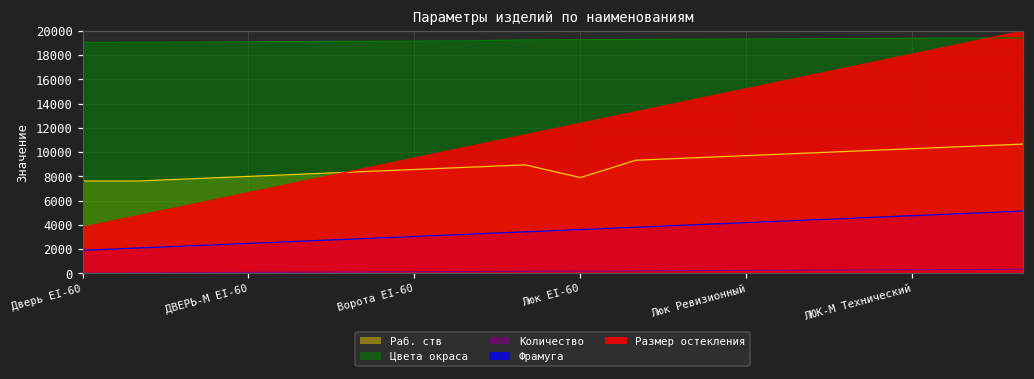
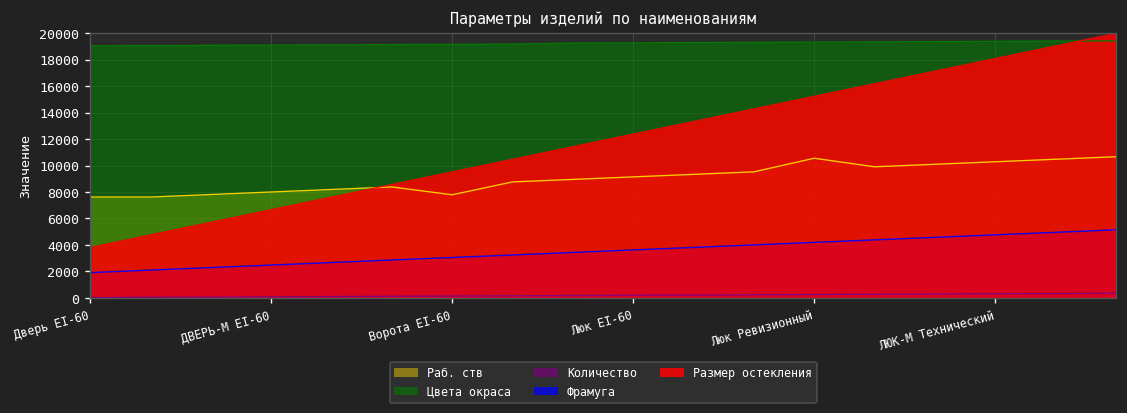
Раб. ств, Ворота EI-60: 8600 -> 7800
Раб. ств, Люк EI-60: 7900 -> 9100
Раб. ств, Люк Ревизионный: 9700 -> 10600
